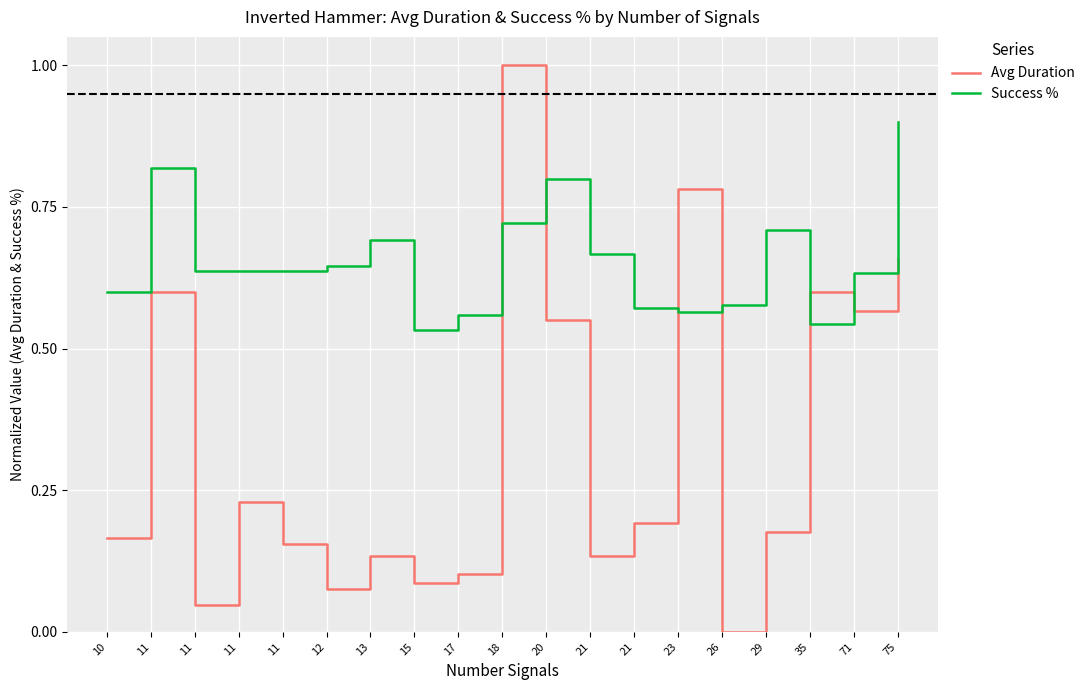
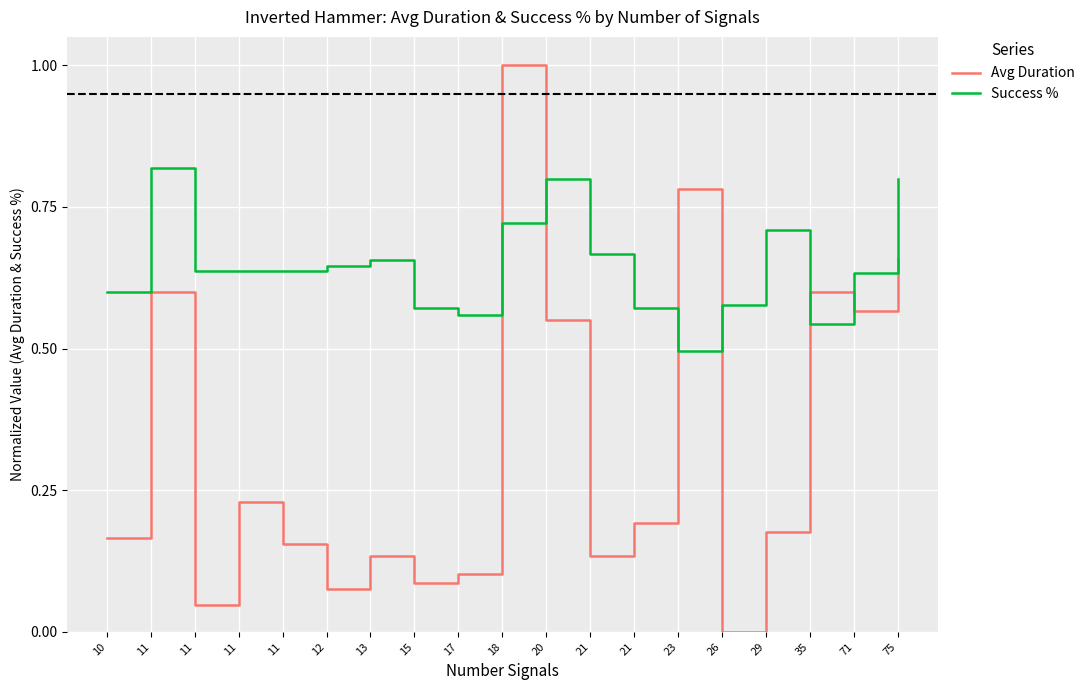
Success %, 13: 0.69 -> 0.66
Success %, 15: 0.53 -> 0.57
Success %, 23: 0.57 -> 0.50
Success %, 75: 0.9 -> 0.8
